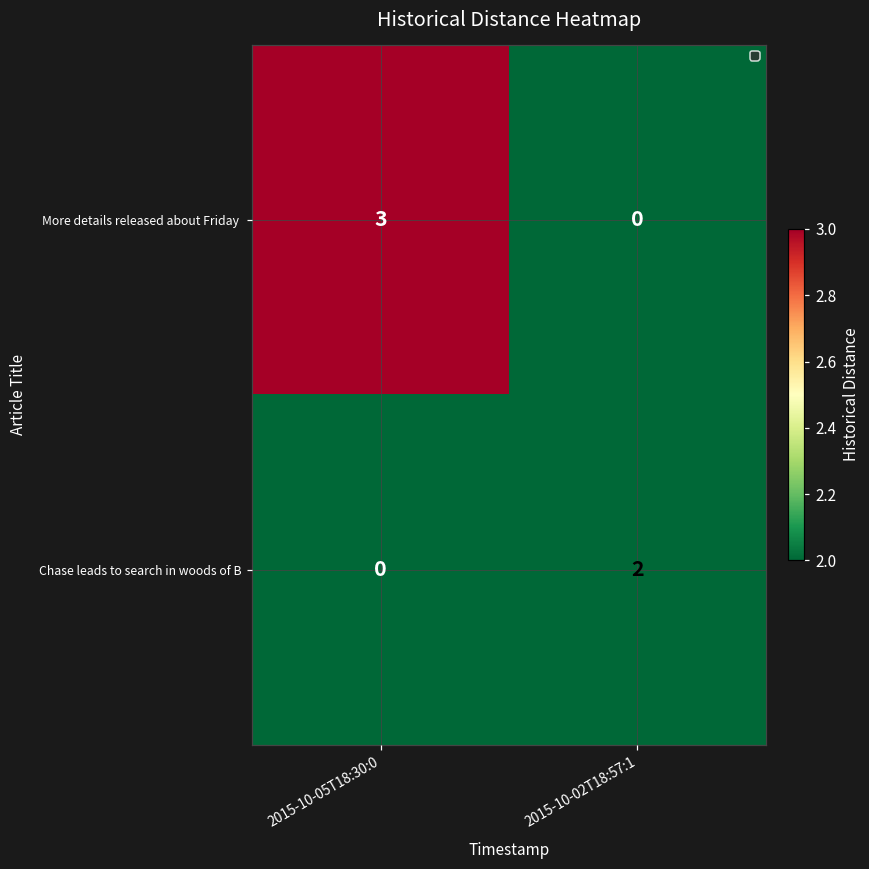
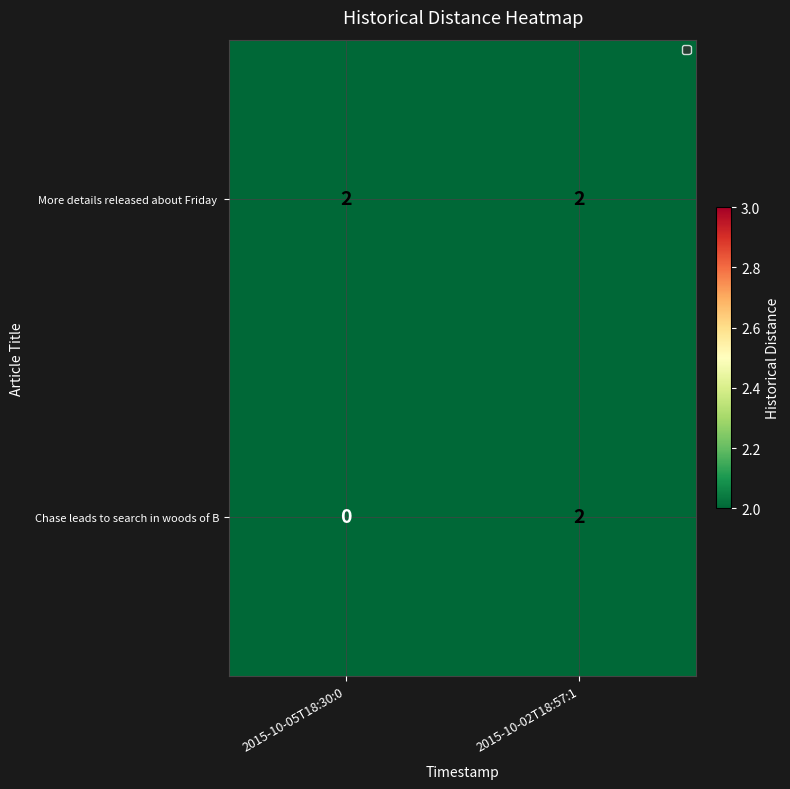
More details released about Friday, 2015-10-05T18:30:0: 3 -> 2
More details released about Friday, 2015-10-02T18:57:1: 0 -> 2
